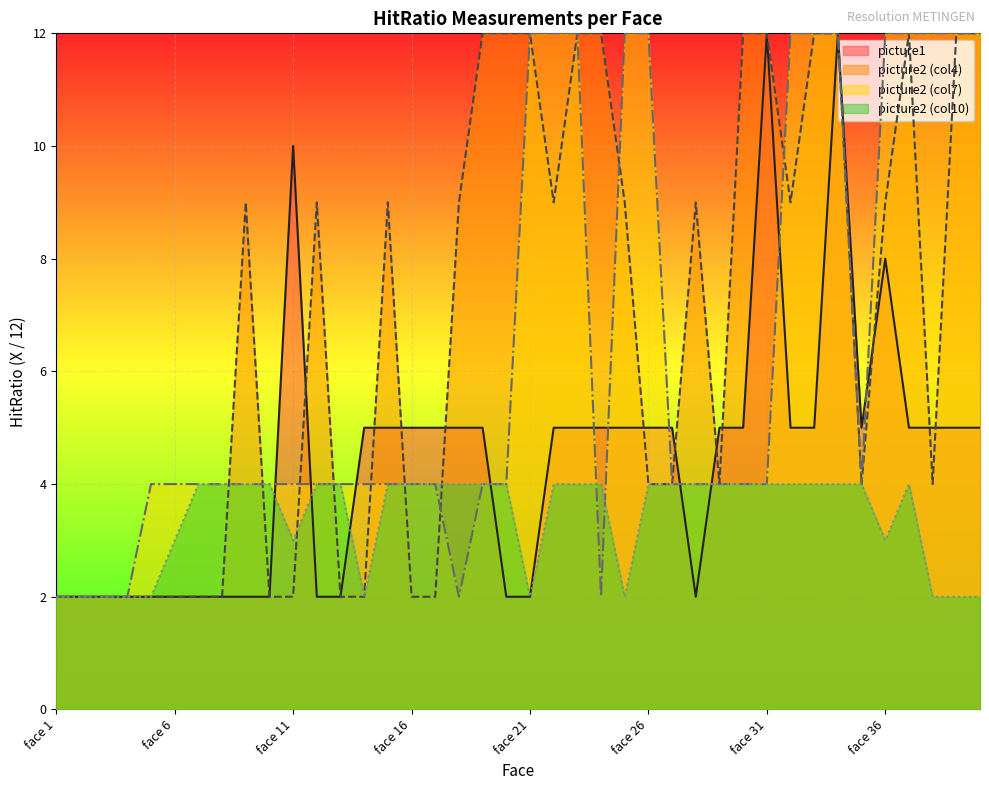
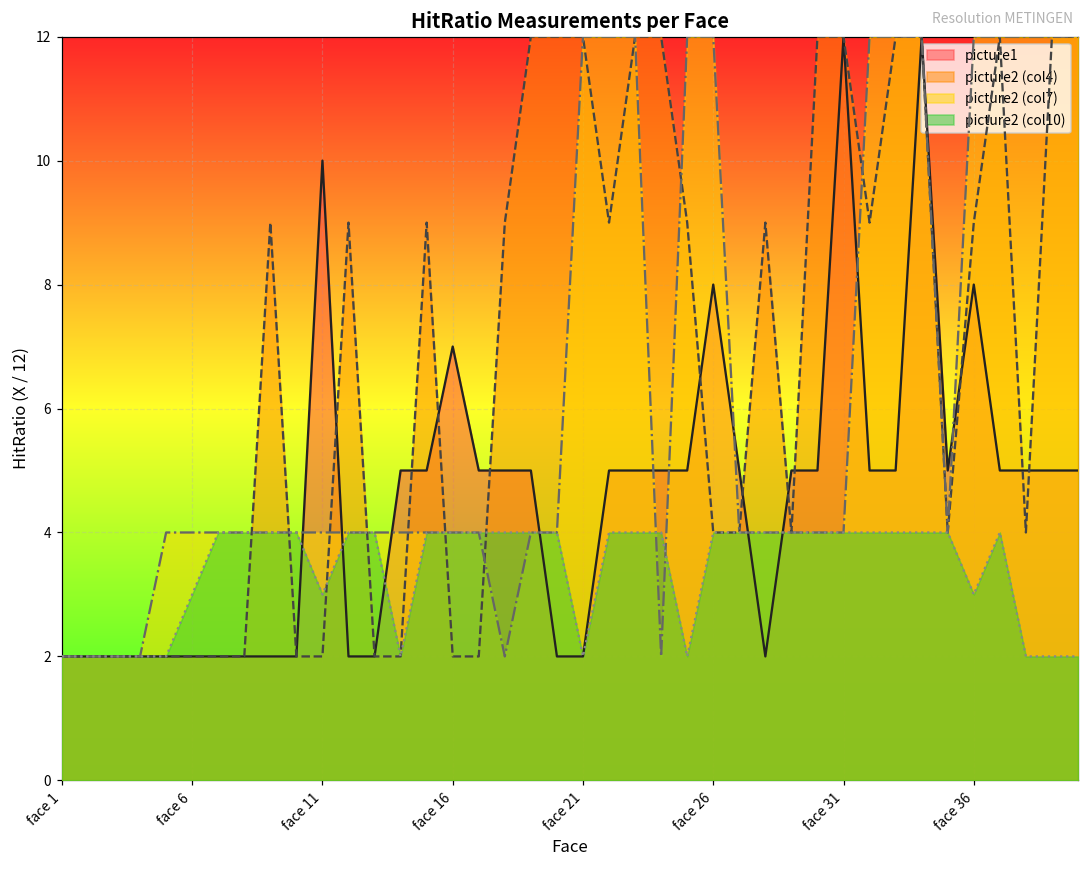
picture1, face 16: 5 -> 7
picture1, face 26: 5 -> 8
